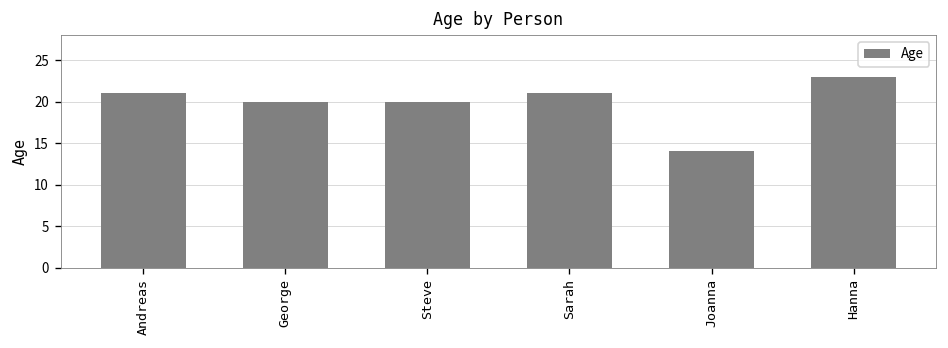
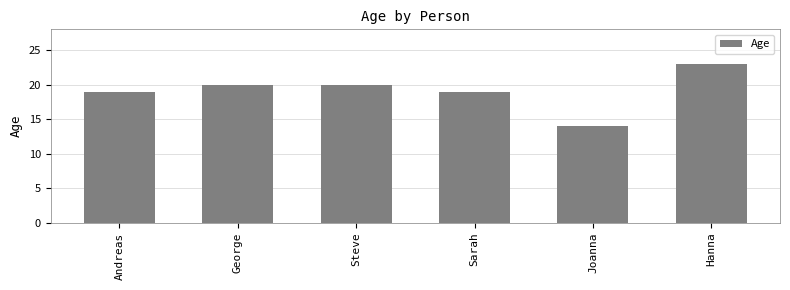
Andreas: 21 -> 19
Sarah: 21 -> 19
